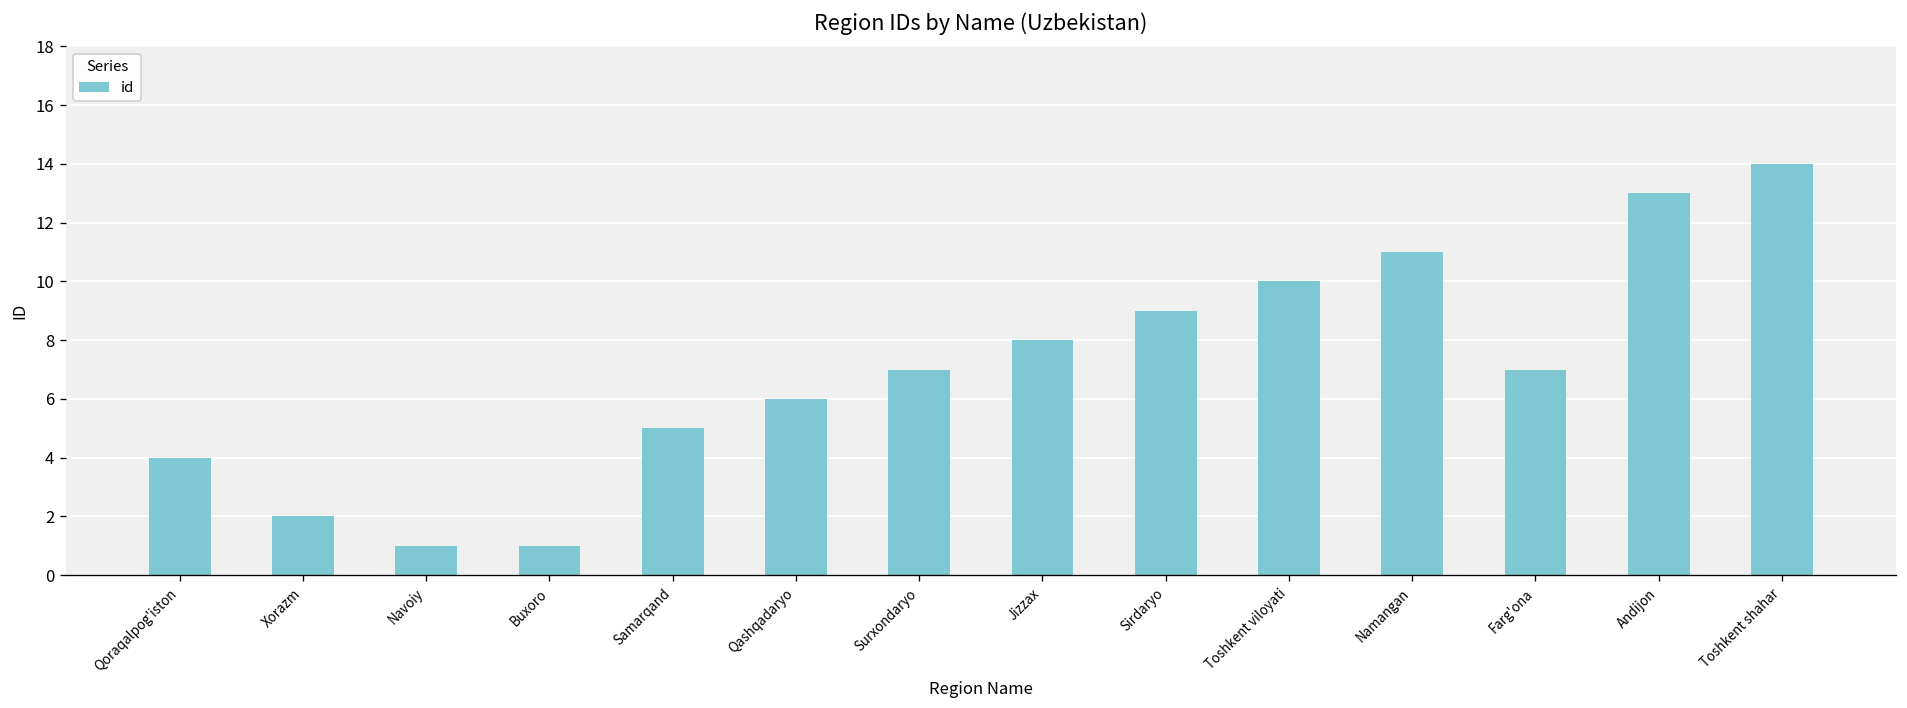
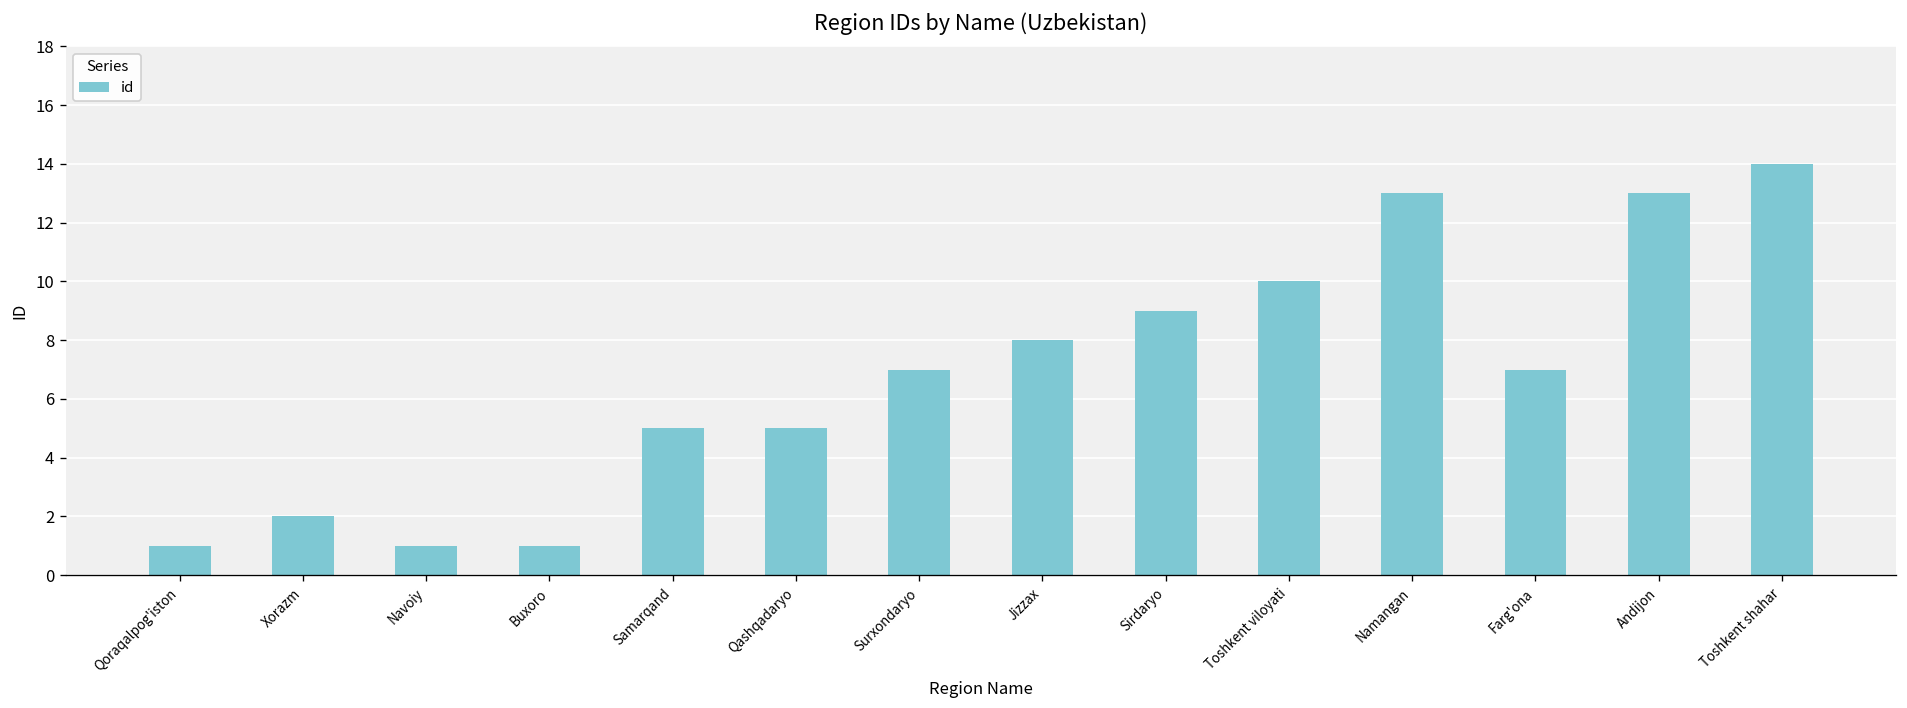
Qoraqalpog'iston: 4 -> 1
Qashqadaryo: 6 -> 5
Namangan: 11 -> 13
